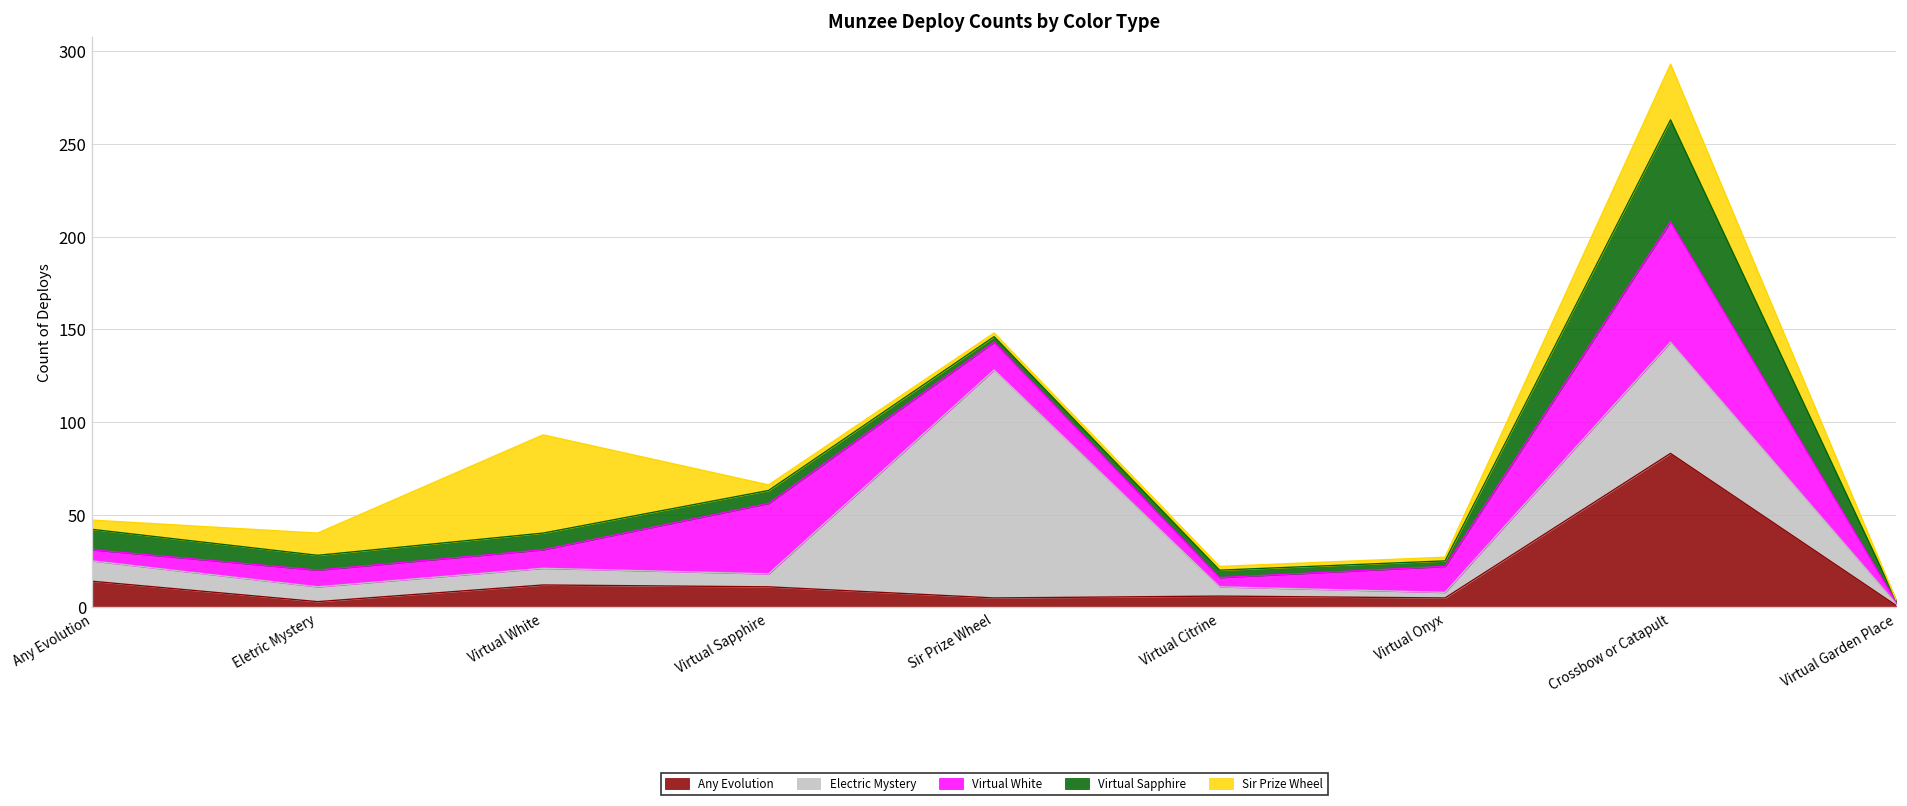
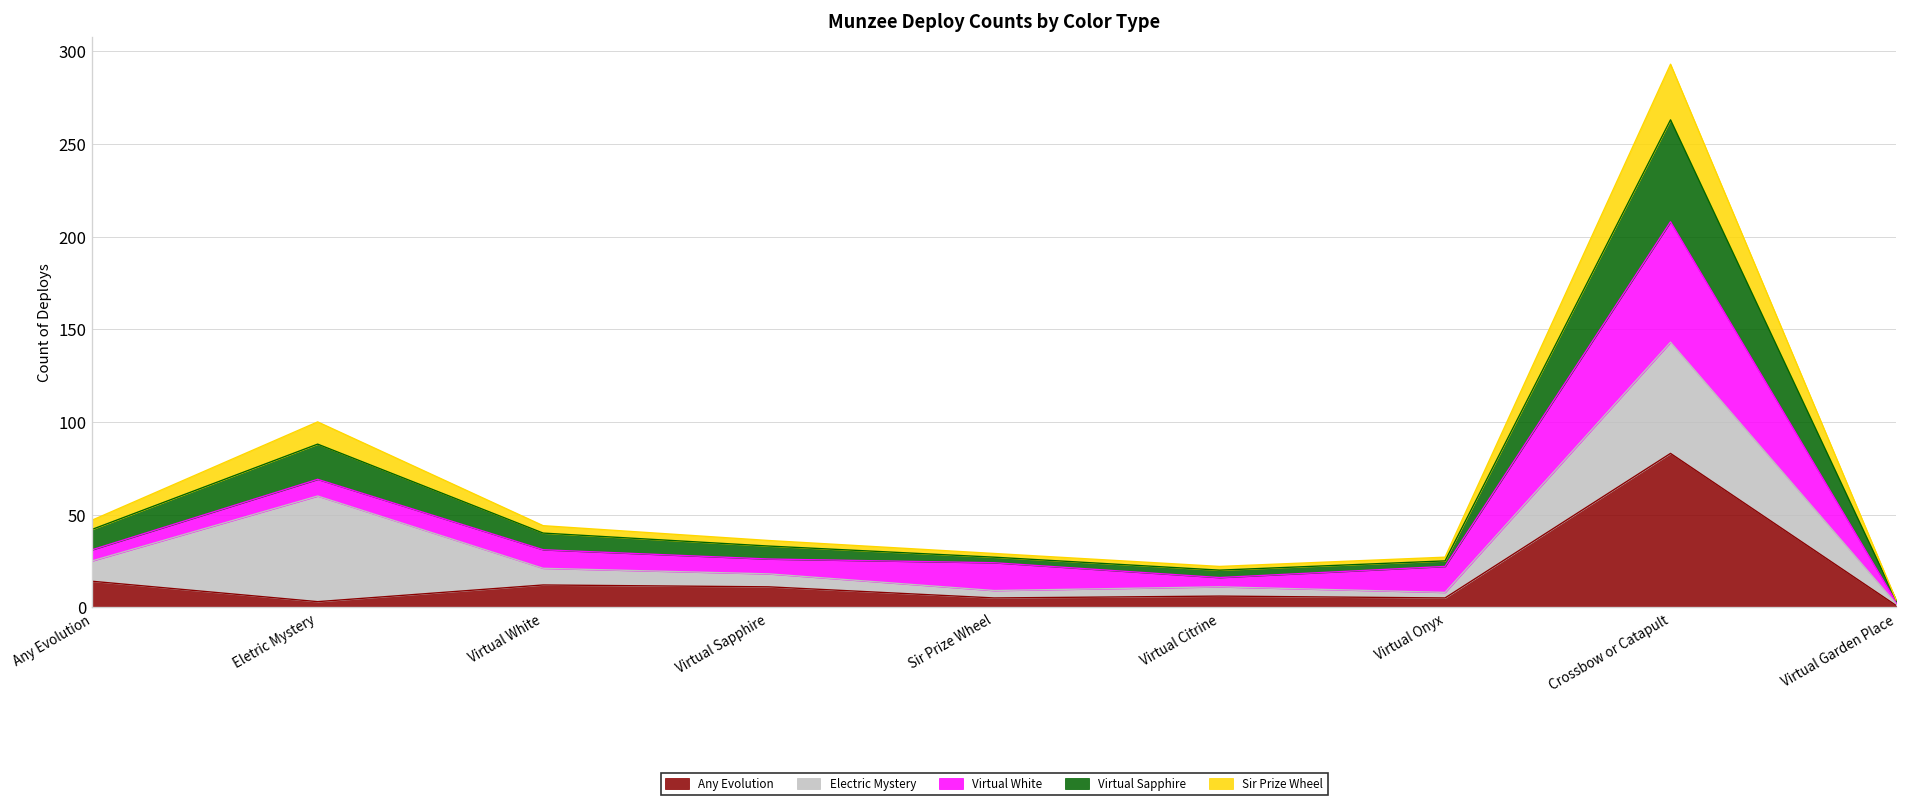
Electric Mystery, Eletric Mystery: 8 -> 57
Virtual Sapphire, Eletric Mystery: 8 -> 19
Sir Prize Wheel, Virtual White: 53 -> 4
Virtual White, Virtual Sapphire: 38 -> 8
Electric Mystery, Sir Prize Wheel: 123 -> 4
